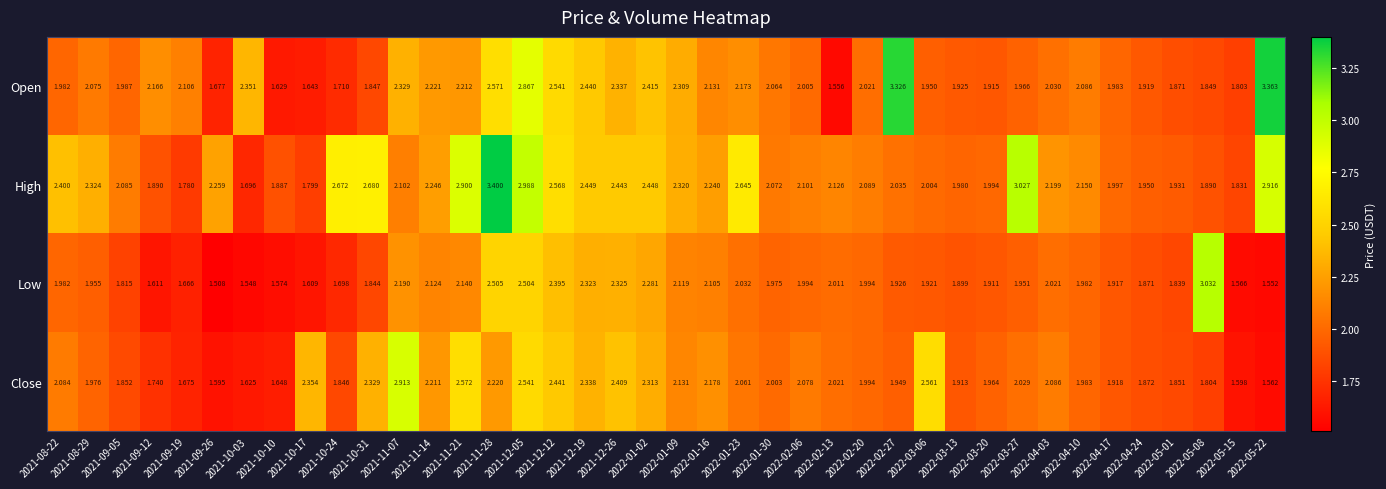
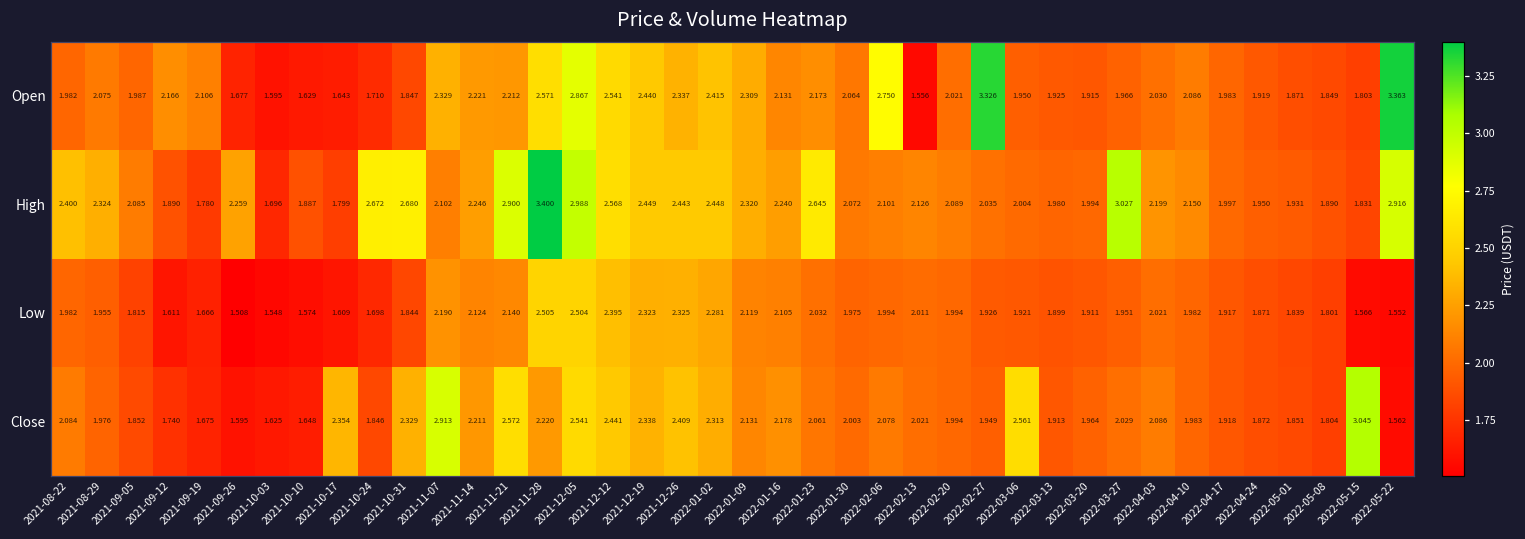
Open, 2021-10-03: 2.351 -> 1.595
Open, 2022-02-06: 2.005 -> 2.750
Low, 2022-05-08: 3.032 -> 1.801
Close, 2022-05-15: 1.598 -> 3.045
